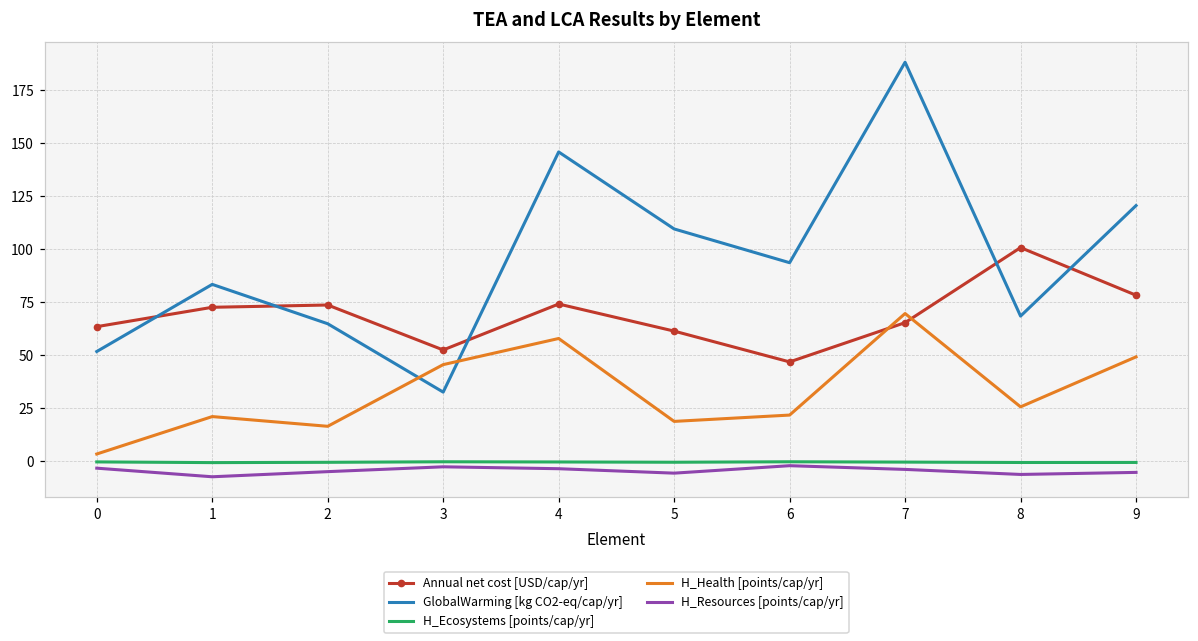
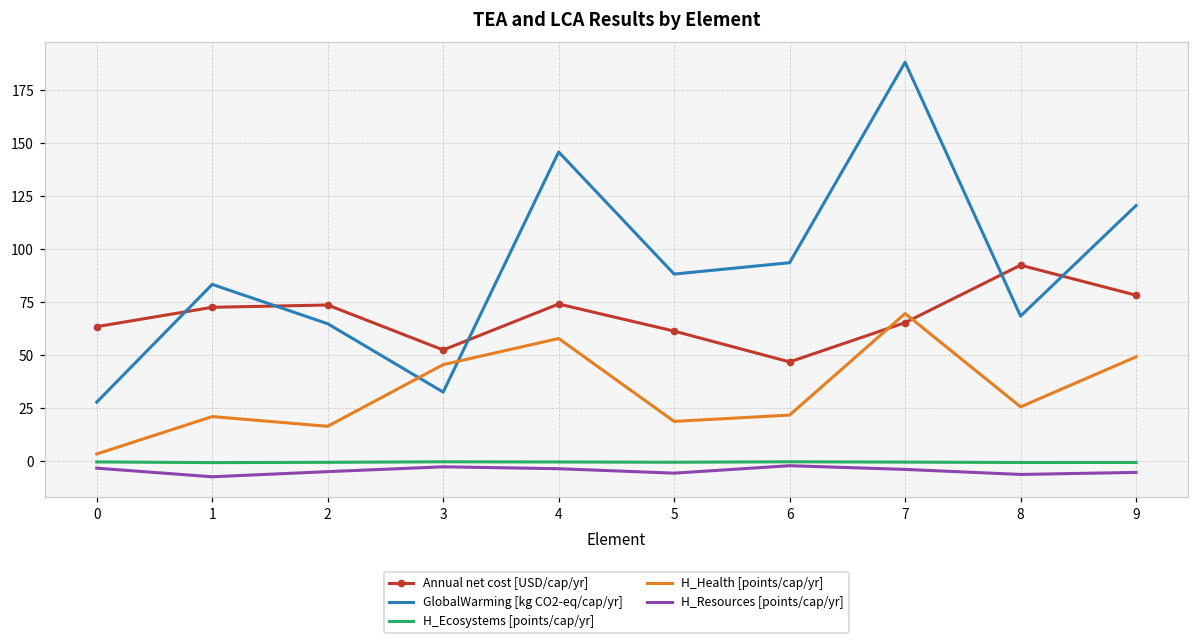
GlobalWarming [kg CO2-eq/cap/yr], 0: 52 -> 28
GlobalWarming [kg CO2-eq/cap/yr], 5: 110 -> 88
Annual net cost [USD/cap/yr], 8: 101 -> 93
